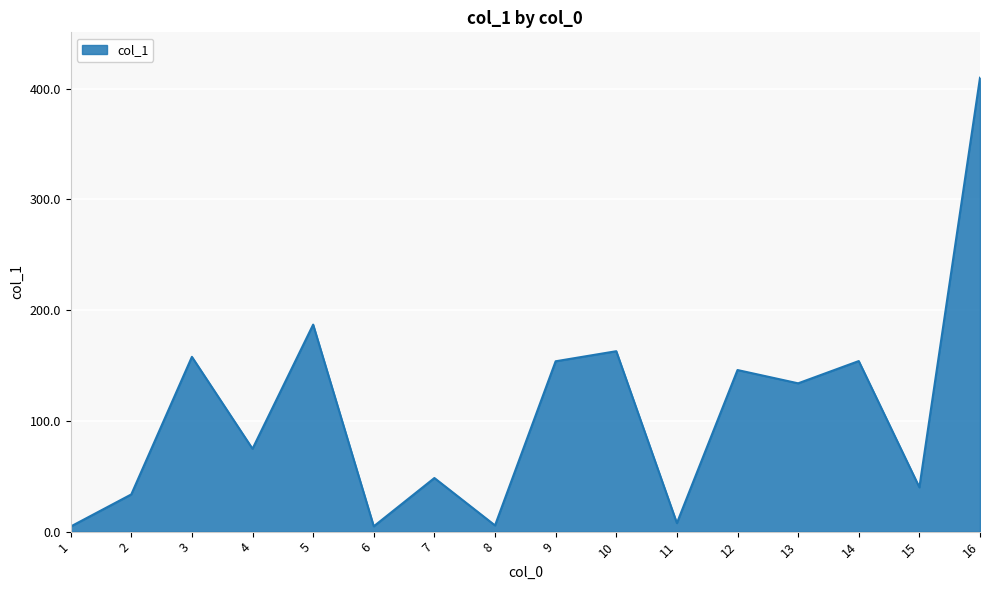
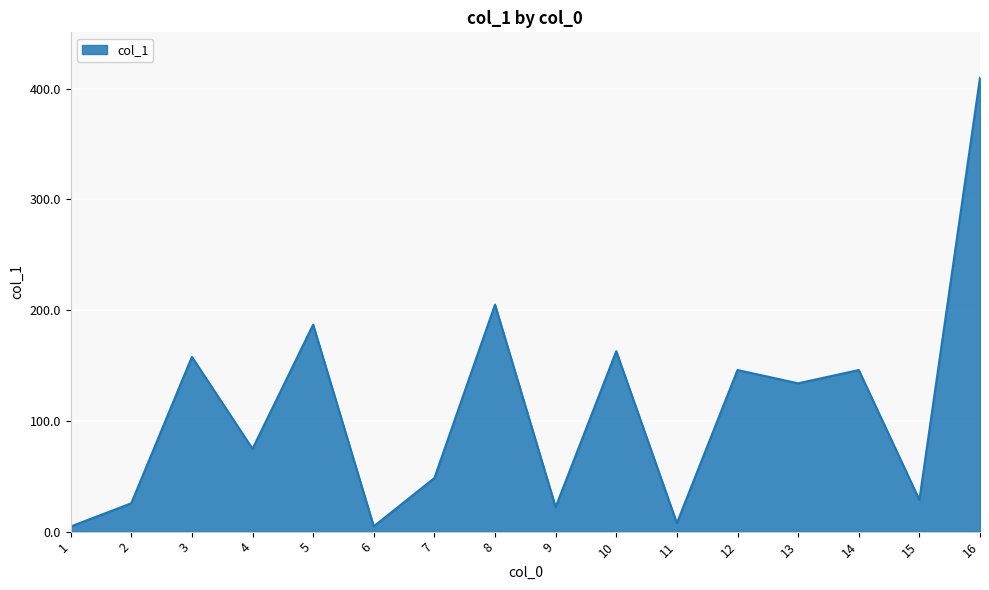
2: 34 -> 26
8: 6 -> 205
9: 154 -> 22
14: 154 -> 146
15: 40 -> 29
